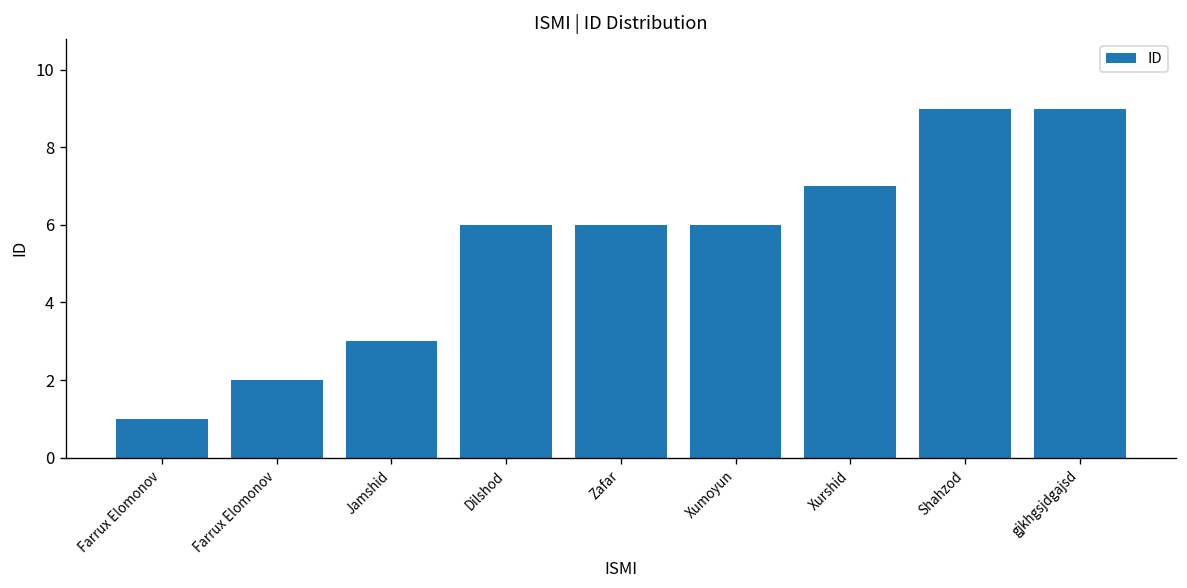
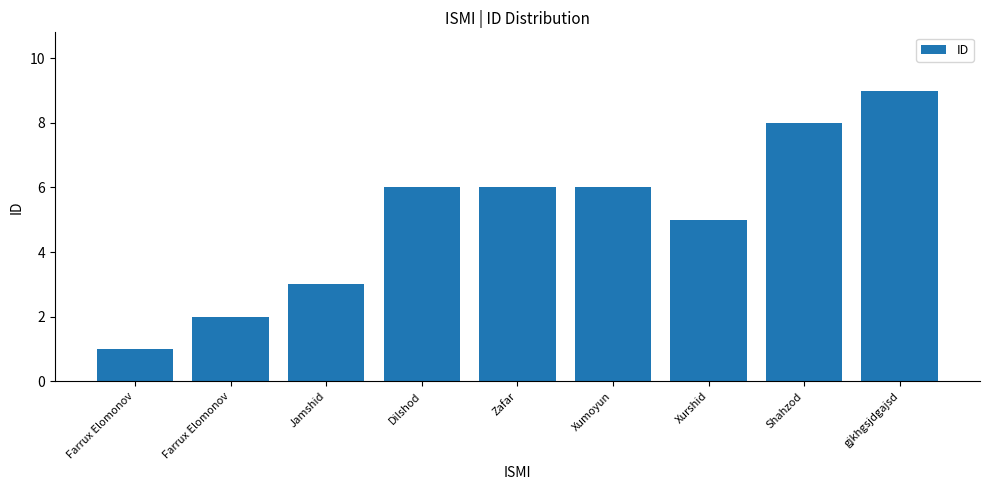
Xurshid: 7 -> 5
Shahzod: 9 -> 8
